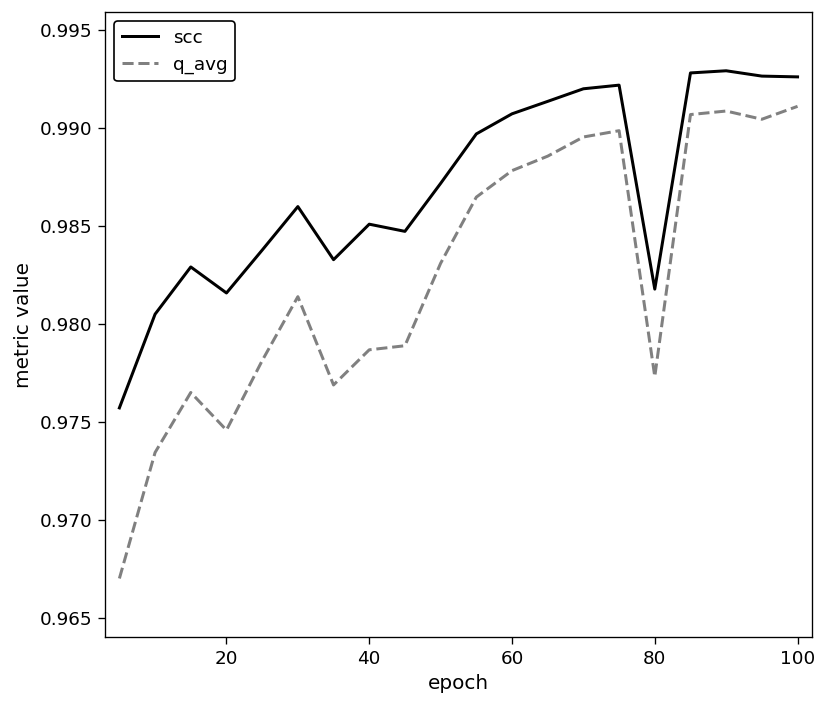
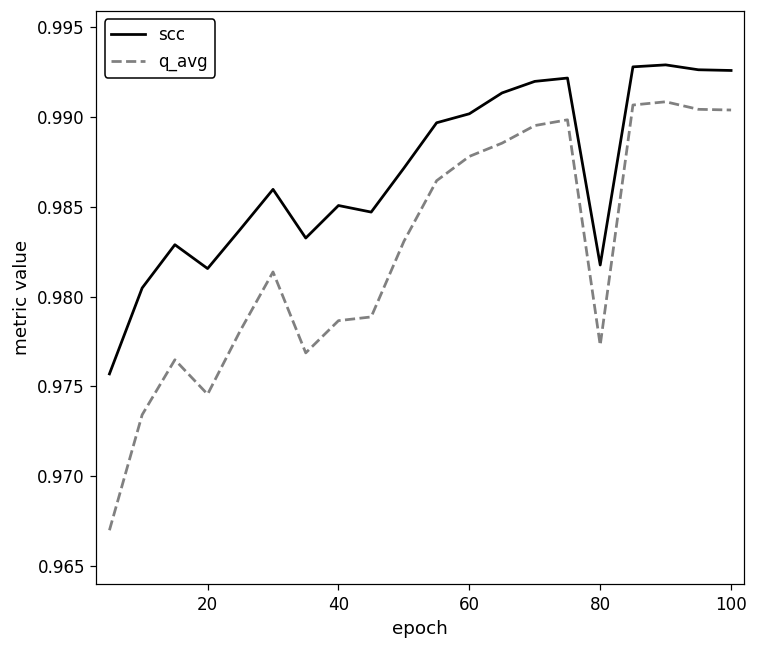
scc, 60: 0.9907 -> 0.9902
q_avg, 100: 0.9911 -> 0.9904
